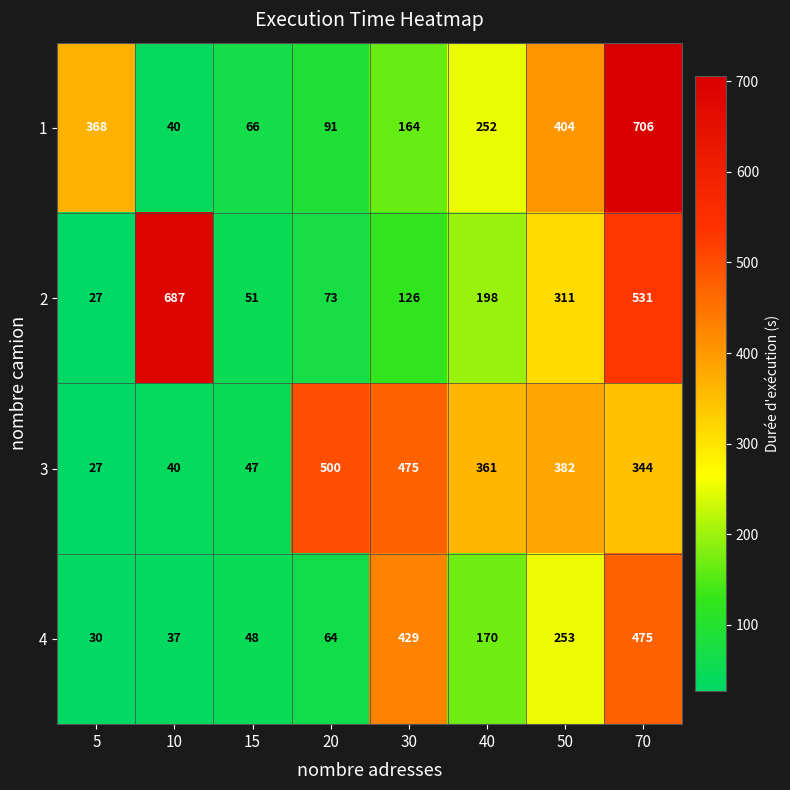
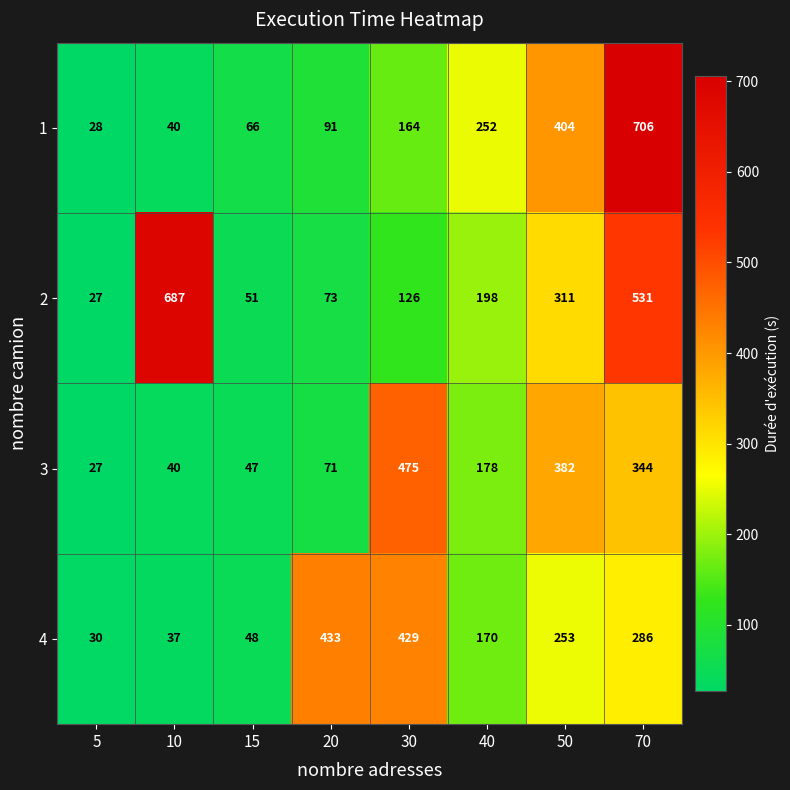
1, 5: 368 -> 28
3, 20: 500 -> 71
3, 40: 361 -> 178
4, 20: 64 -> 433
4, 70: 475 -> 286
